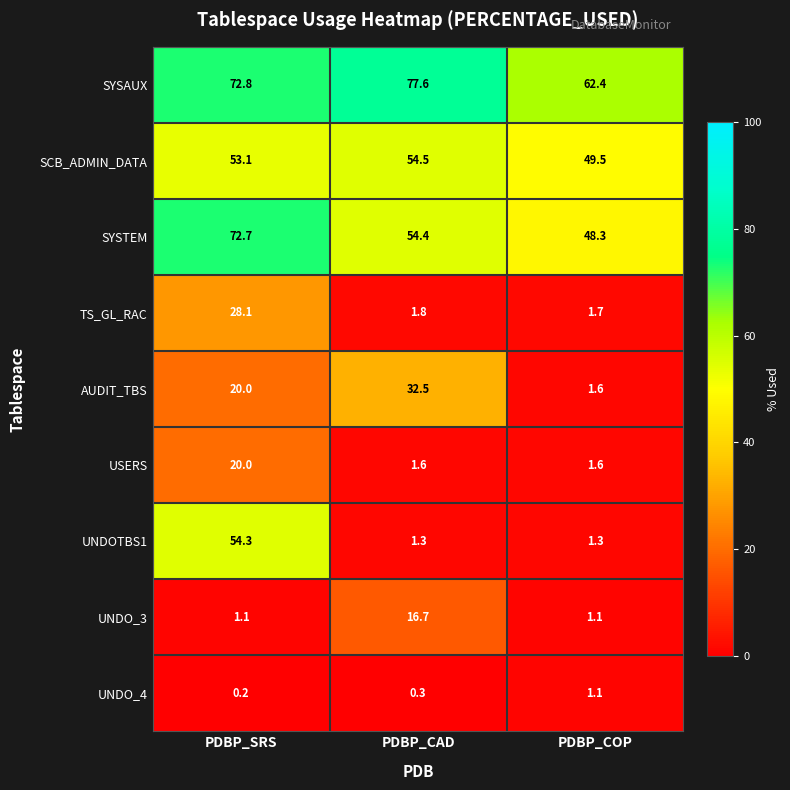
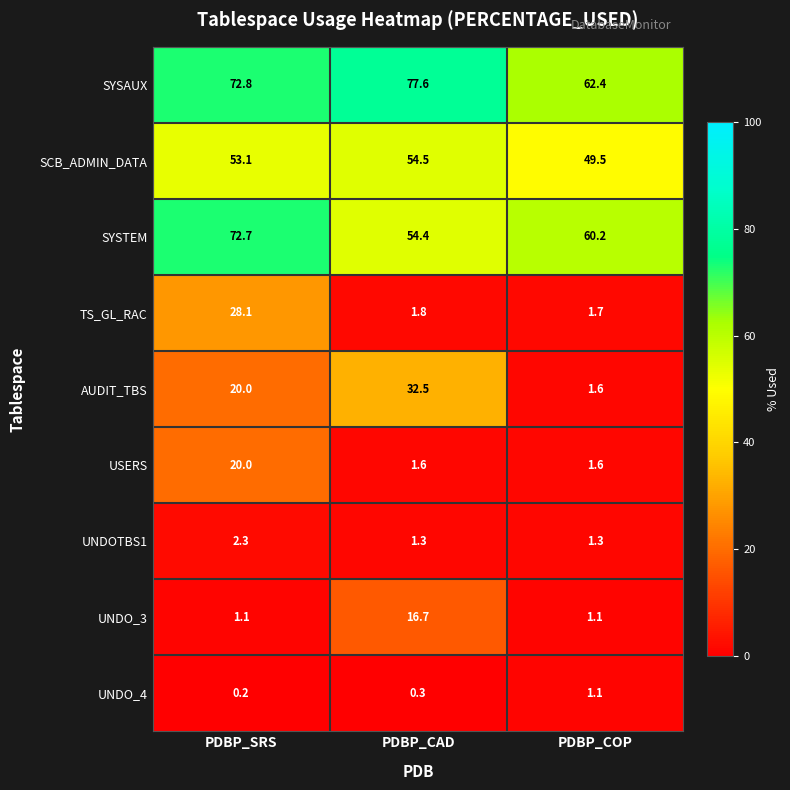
SYSTEM, PDBP_COP: 48.3 -> 60.2
UNDOTBS1, PDBP_SRS: 54.3 -> 2.3
